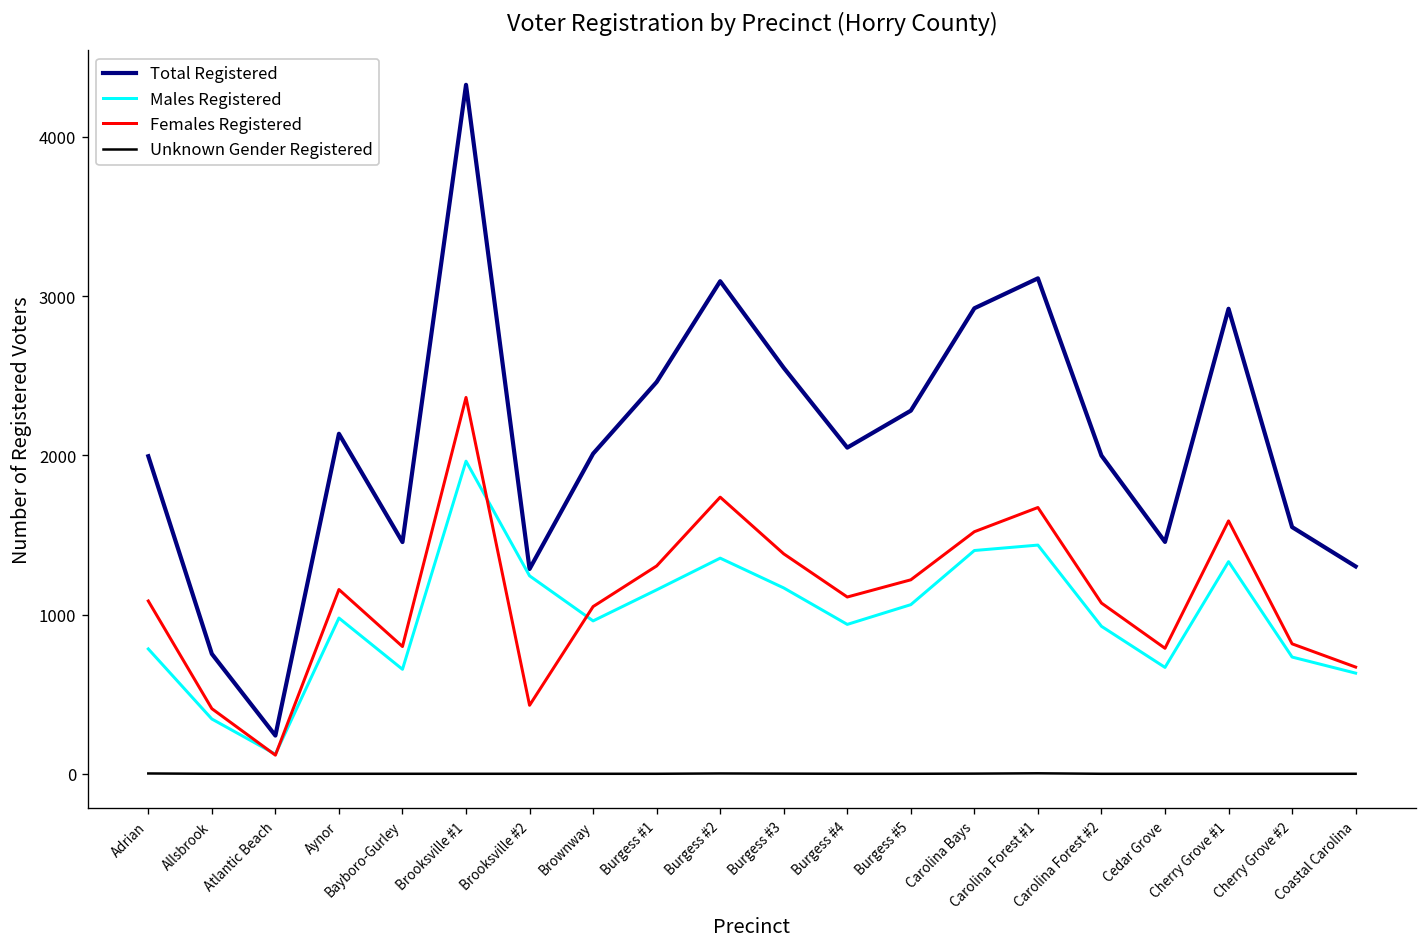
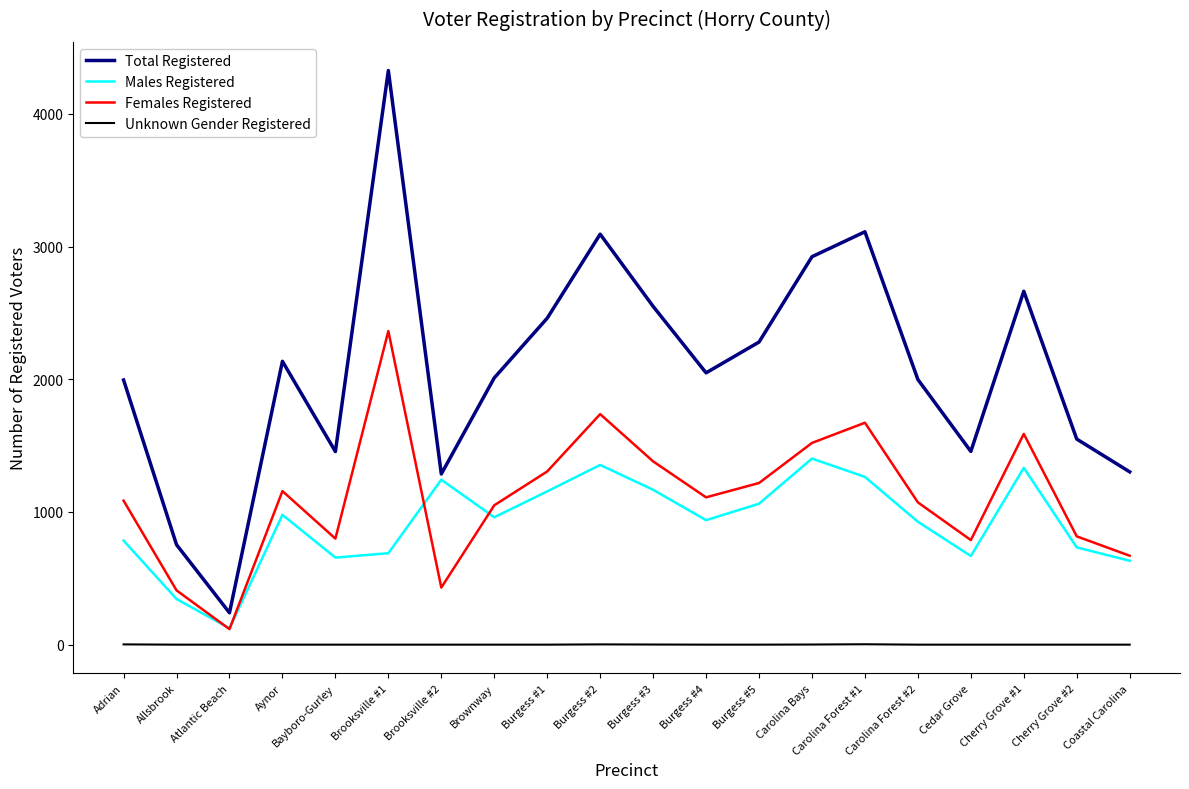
Males Registered, Brooksville #1: 1960 -> 690
Males Registered, Carolina Forest #1: 1440 -> 1260
Total Registered, Cherry Grove #1: 2920 -> 2660
